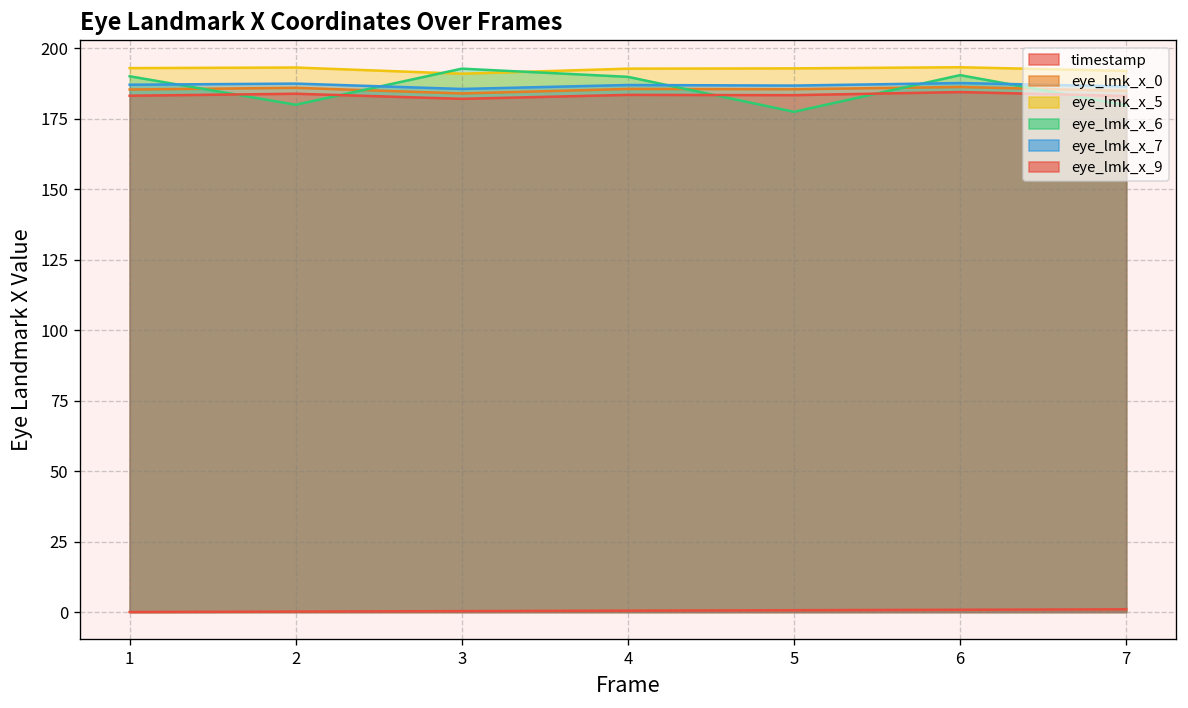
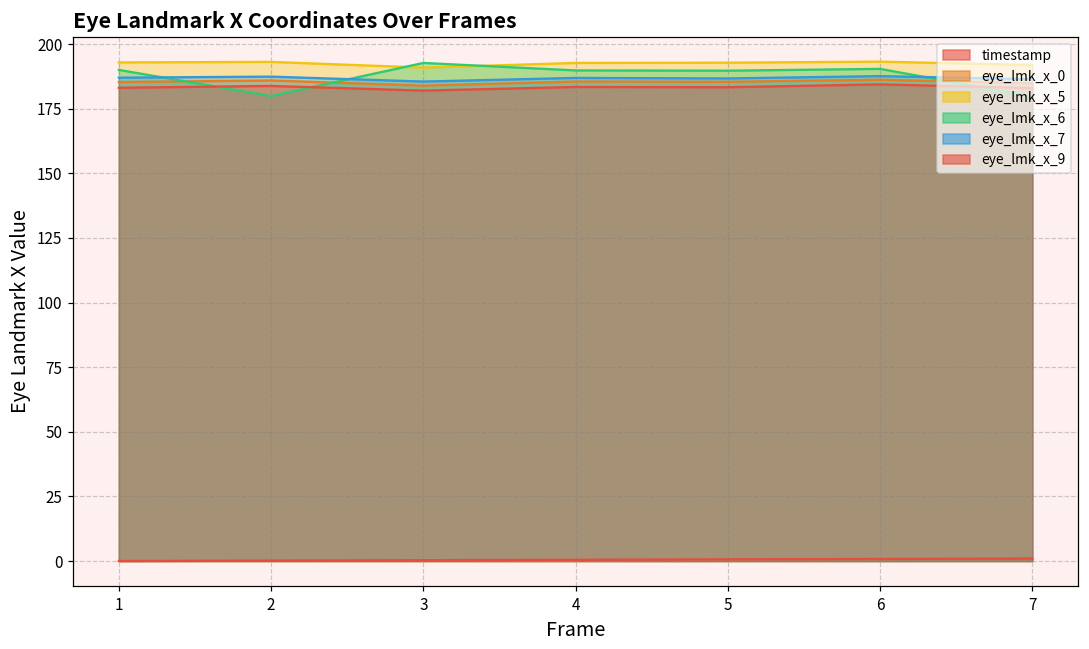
eye_lmk_x_6, 5: 177 -> 190
